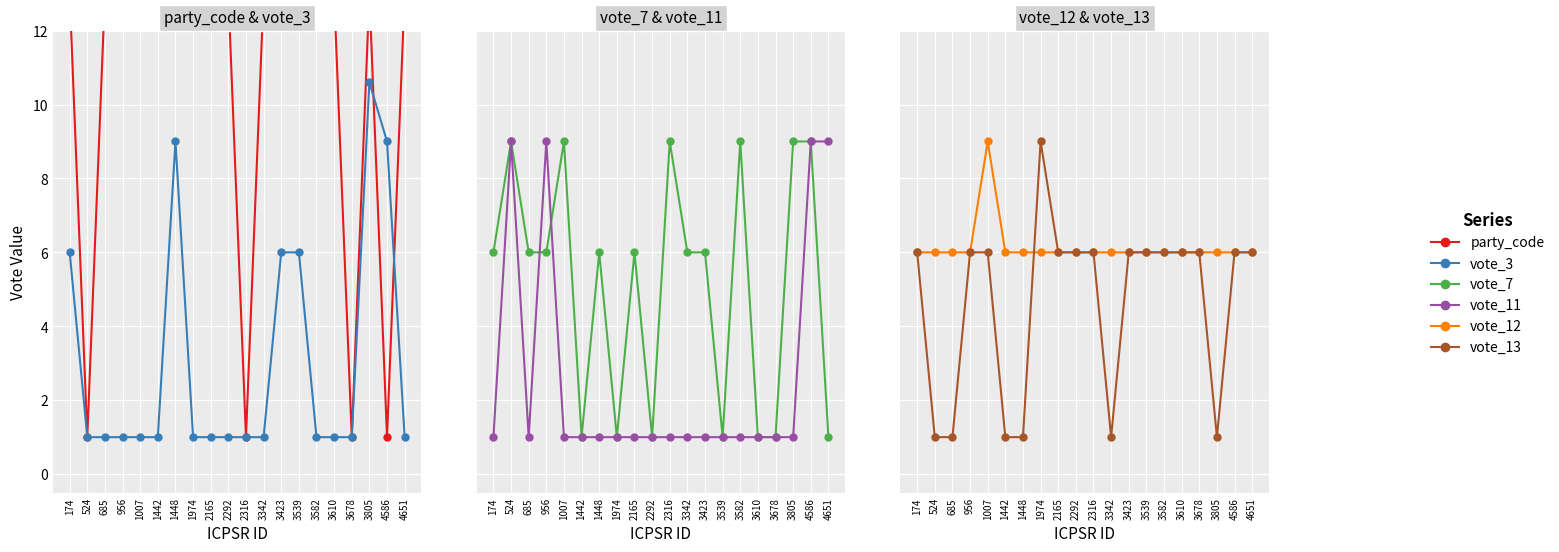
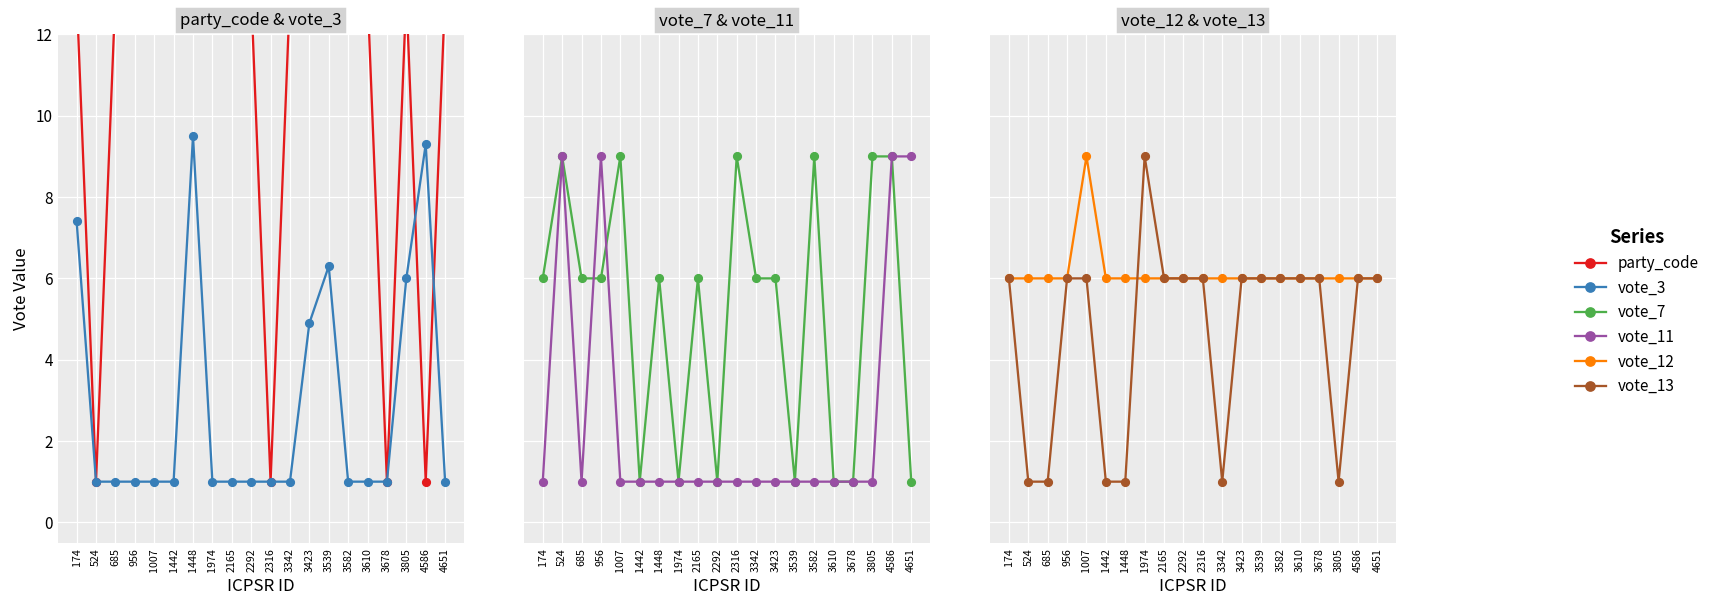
party_code & vote_3, vote_3, 174: 6.0 -> 7.4
party_code & vote_3, vote_3, 1448: 9.0 -> 9.5
party_code & vote_3, vote_3, 3423: 6.0 -> 4.9
party_code & vote_3, vote_3, 3539: 6.0 -> 6.3
party_code & vote_3, vote_3, 3805: 10.6 -> 6.0
party_code & vote_3, vote_3, 4586: 9.0 -> 9.3
